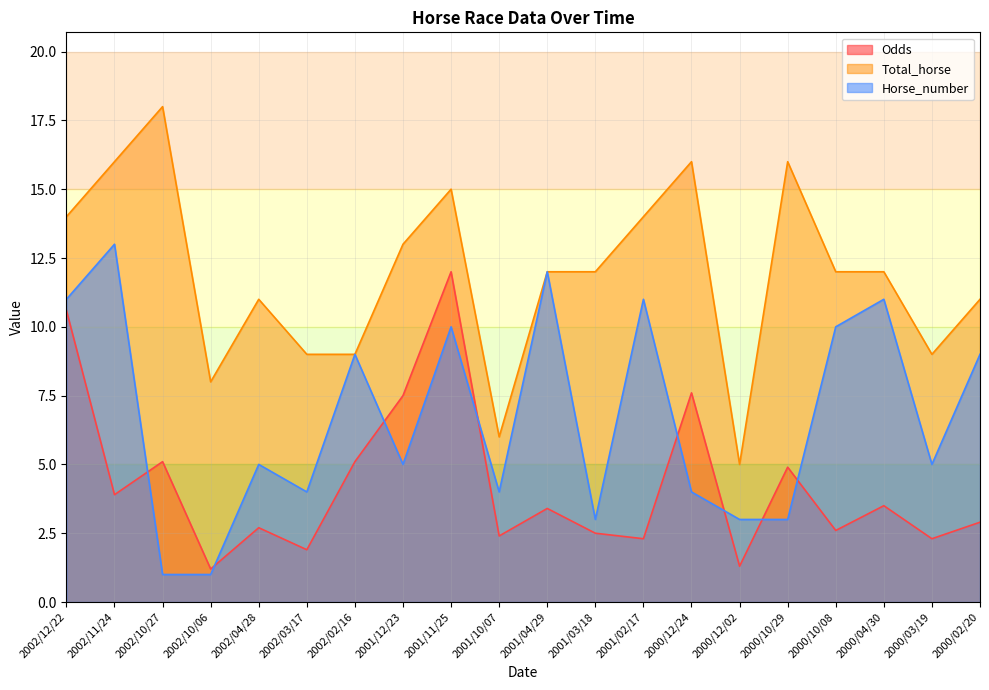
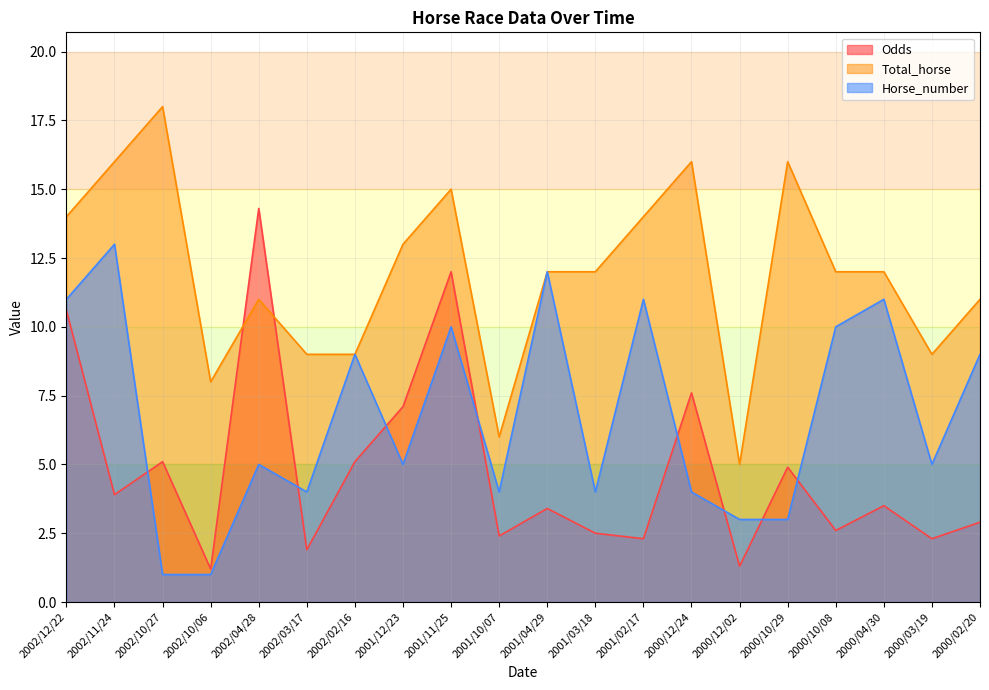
Odds, 2002/04/28: 2.7 -> 14.3
Odds, 2001/12/23: 7.5 -> 7.1
Horse_number, 2001/03/18: 3 -> 4
